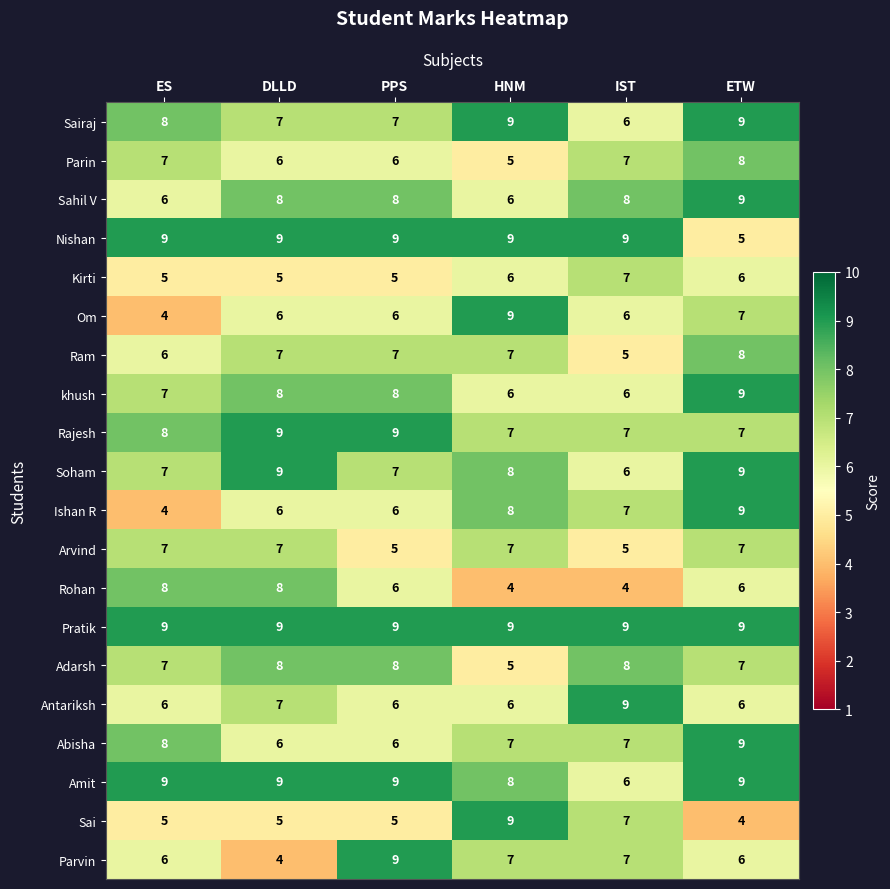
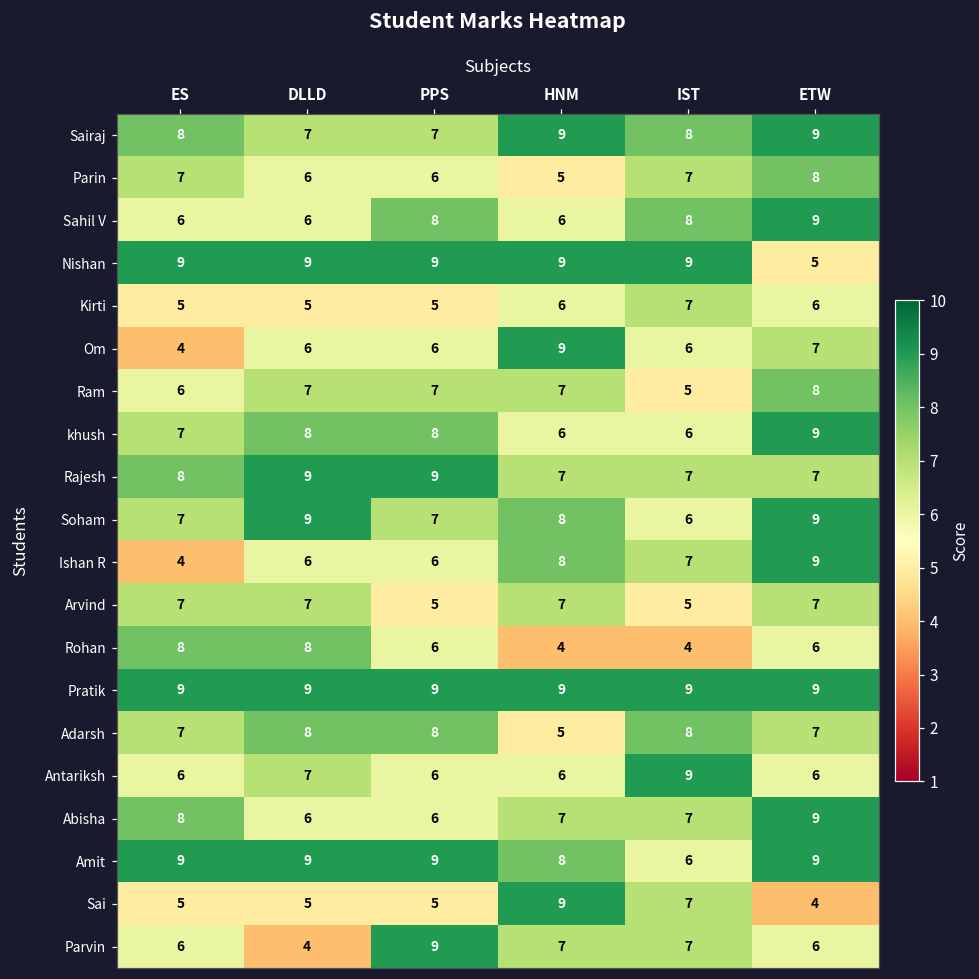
Sairaj, IST: 6 -> 8
Sahil V, DLLD: 8 -> 6
